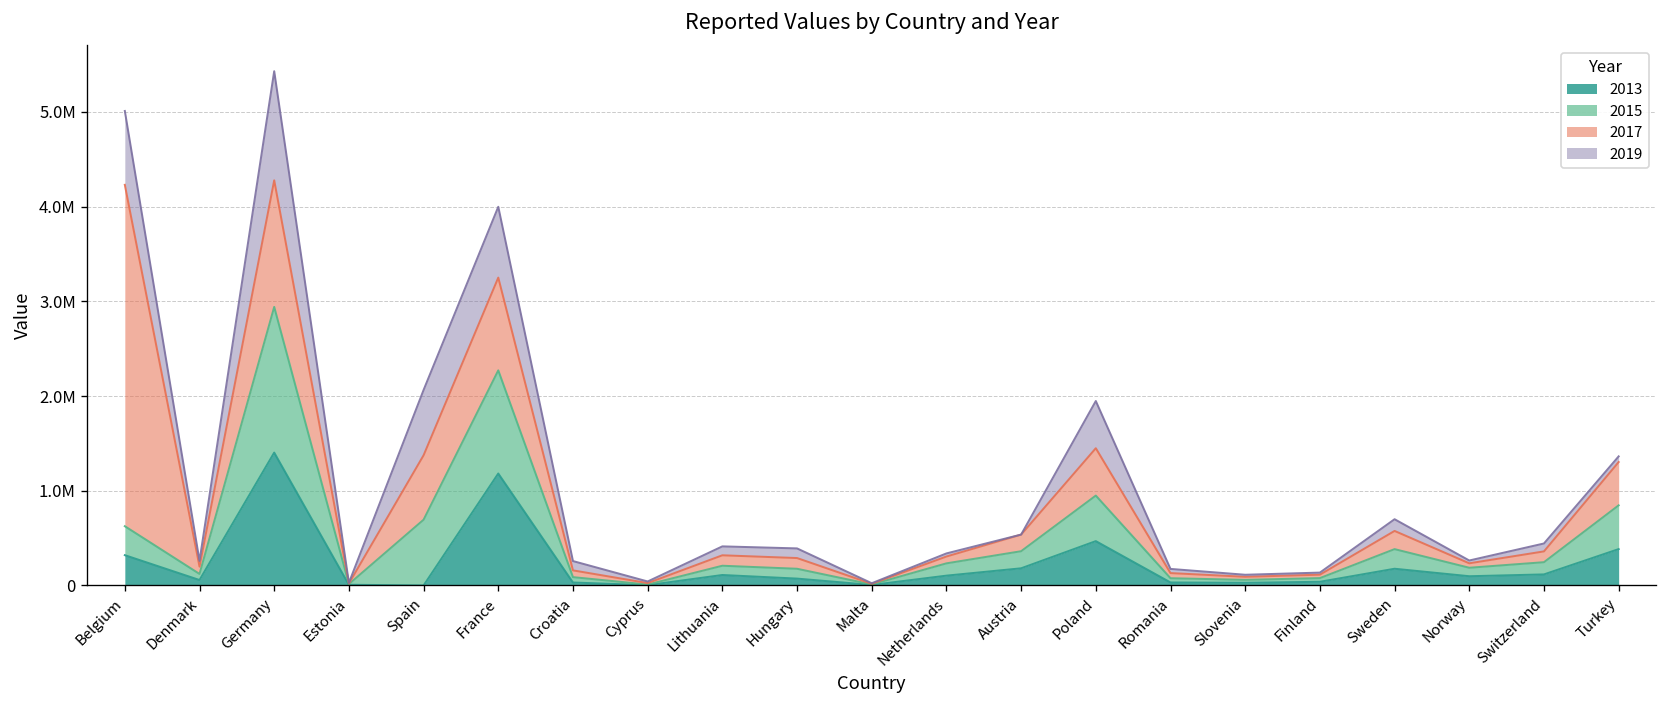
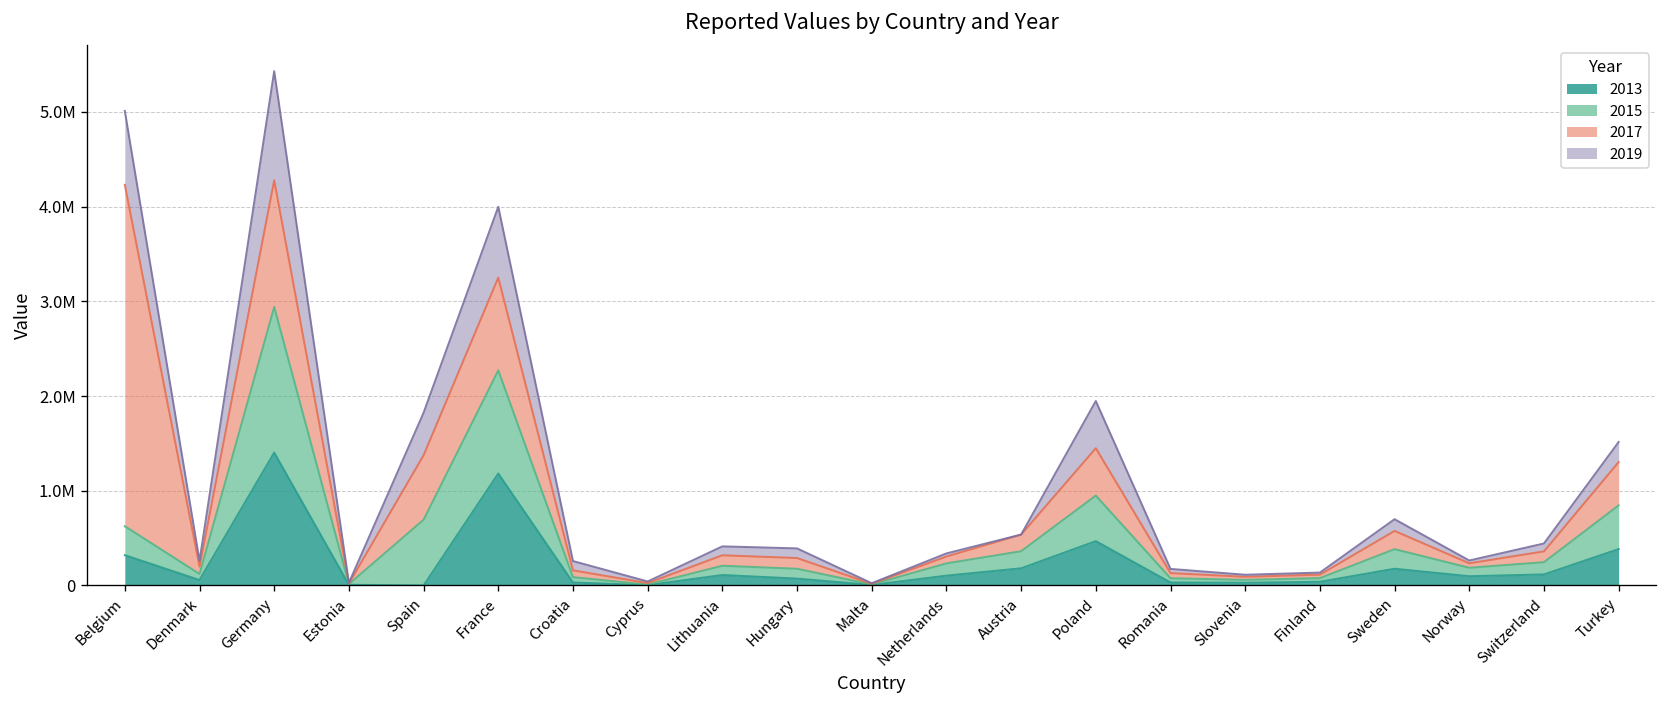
2019, Spain: 700000 -> 400000
2019, Turkey: 100000 -> 200000
